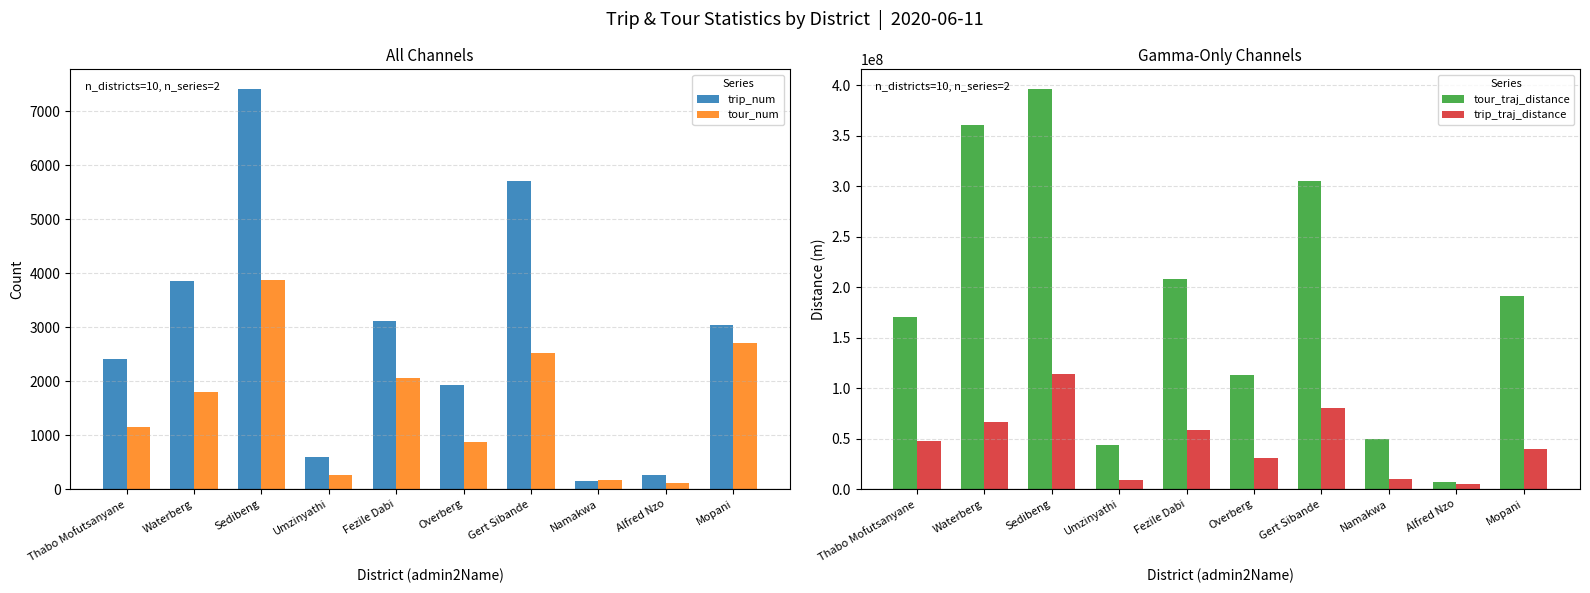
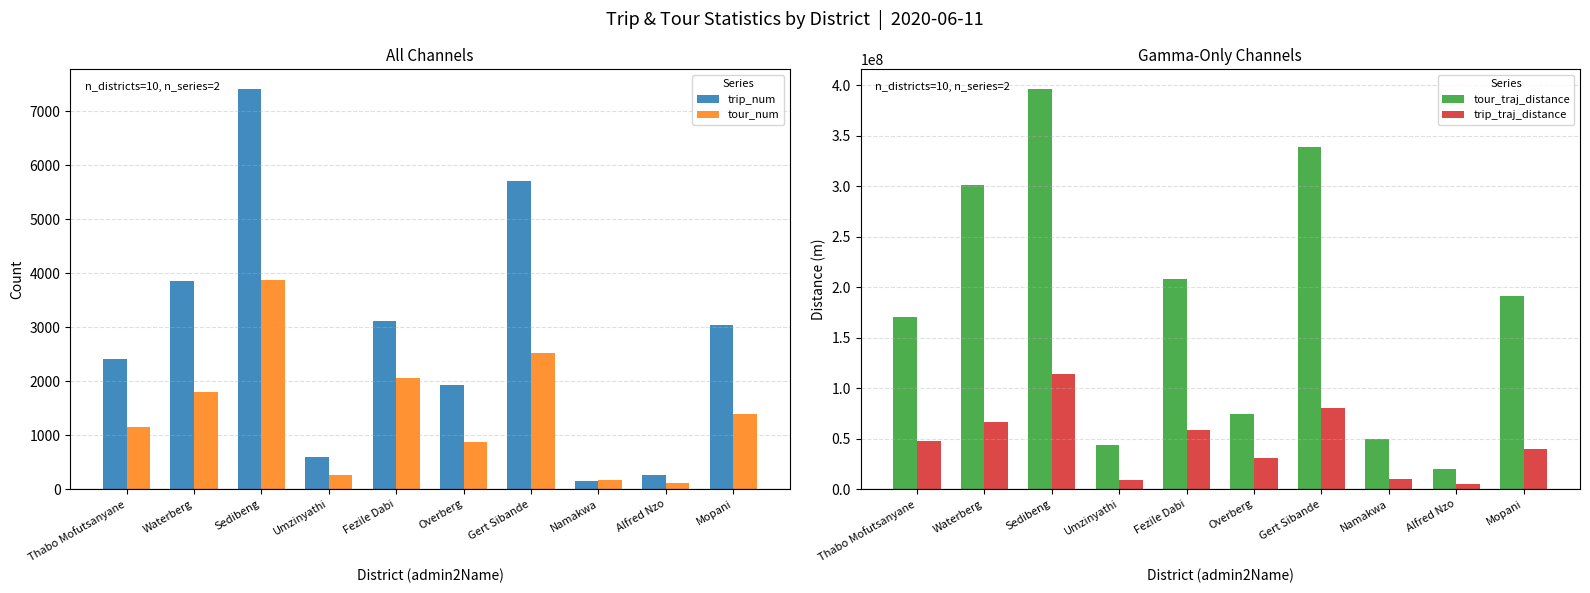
All Channels, tour_num, Mopani: 2700 -> 1400
Gamma-Only Channels, tour_traj_distance, Waterberg: 361000000 -> 302000000
Gamma-Only Channels, tour_traj_distance, Overberg: 113000000 -> 74000000
Gamma-Only Channels, tour_traj_distance, Gert Sibande: 305000000 -> 339000000
Gamma-Only Channels, tour_traj_distance, Alfred Nzo: 7000000 -> 20000000
